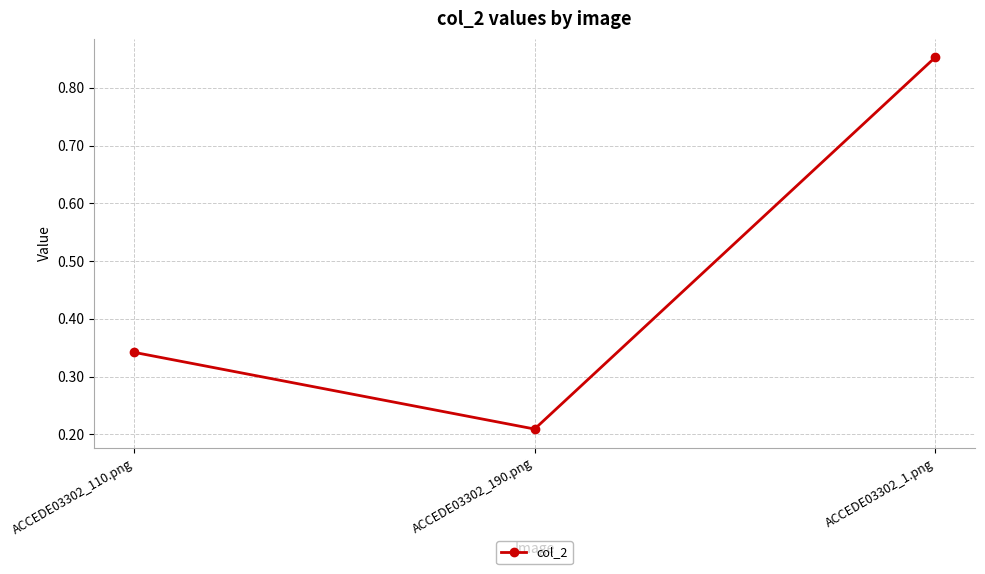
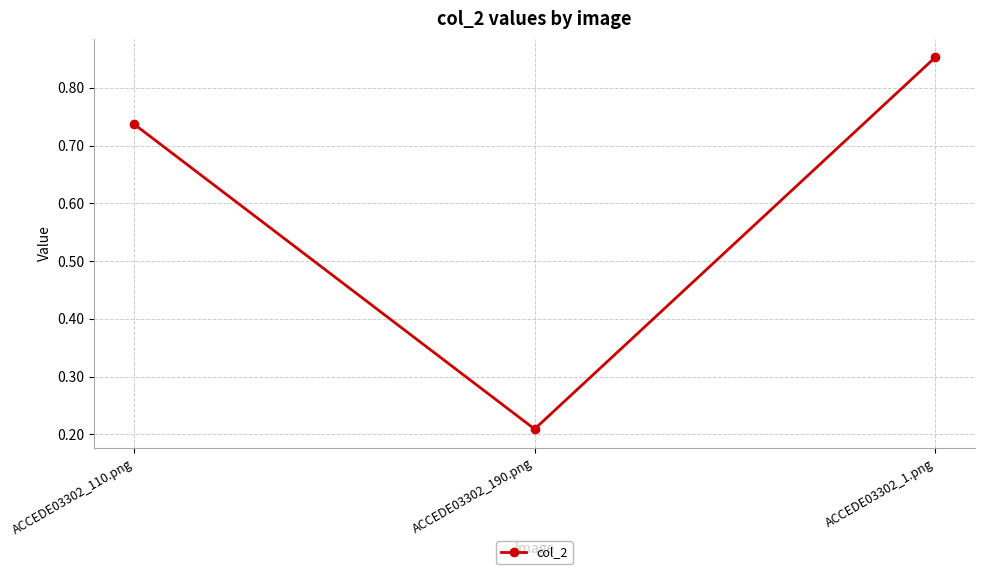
ACCEDE03302_110.png: 0.34 -> 0.74
